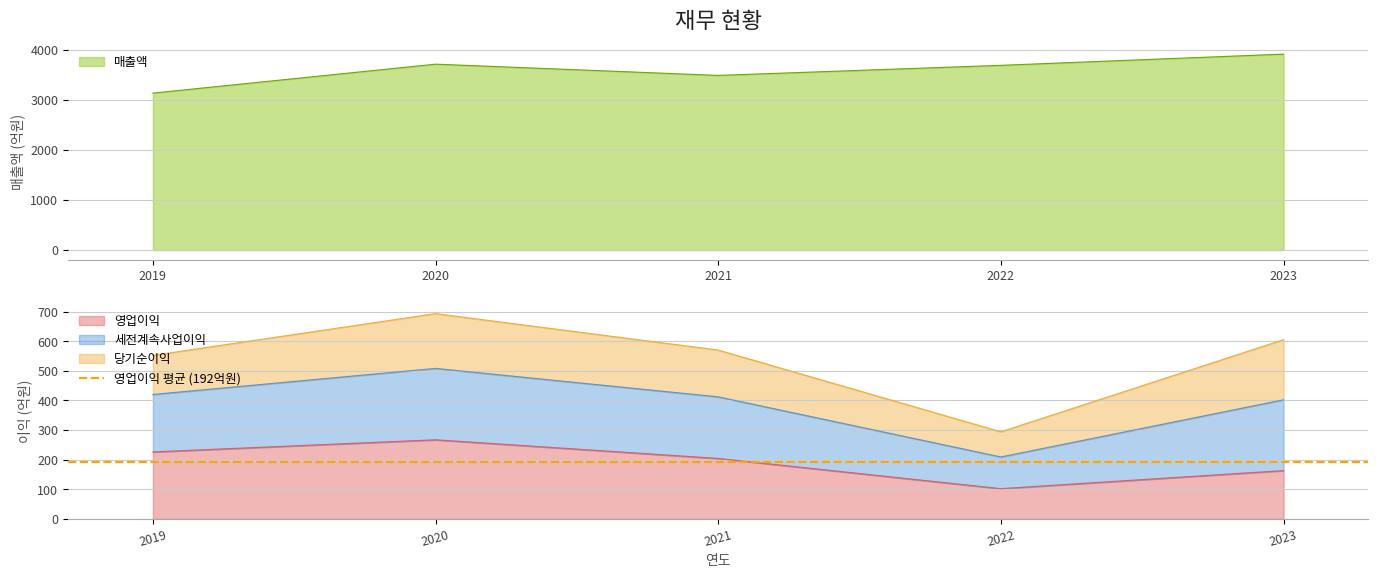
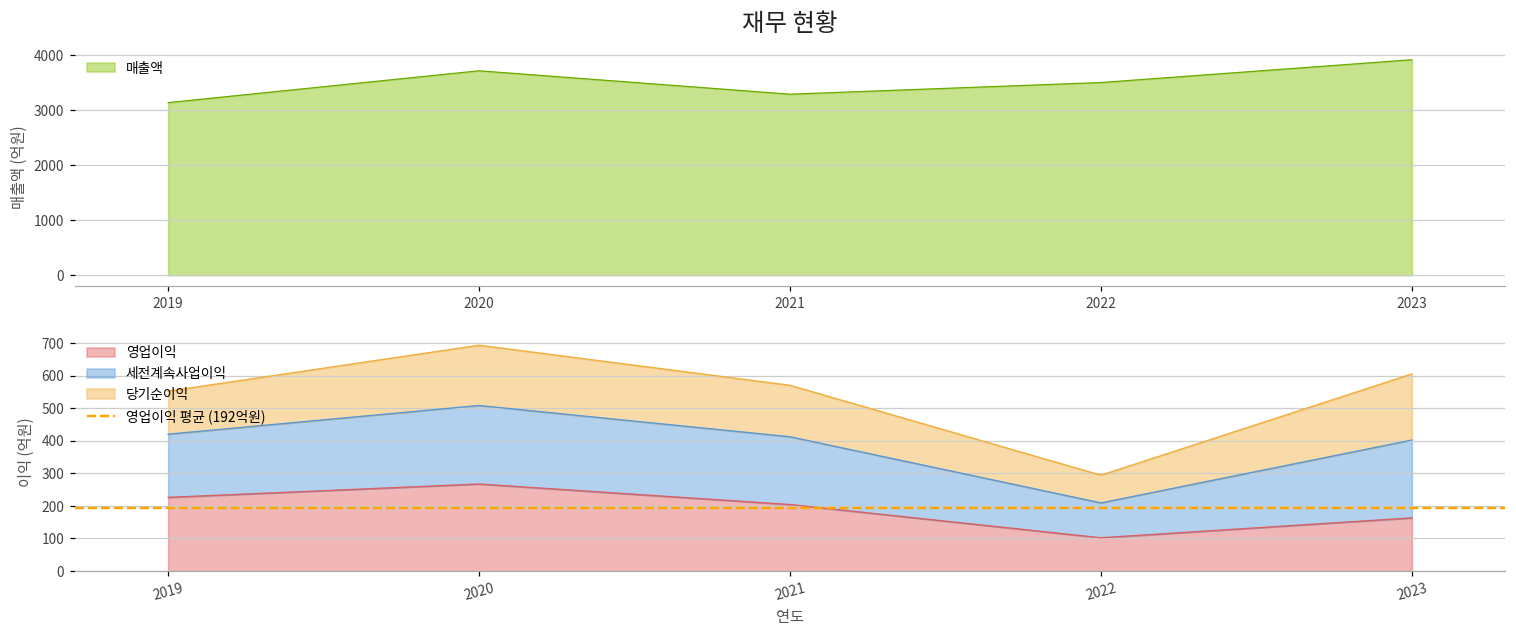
재무 현황, 2021: 3500 -> 3300
재무 현황, 2022: 3700 -> 3500
